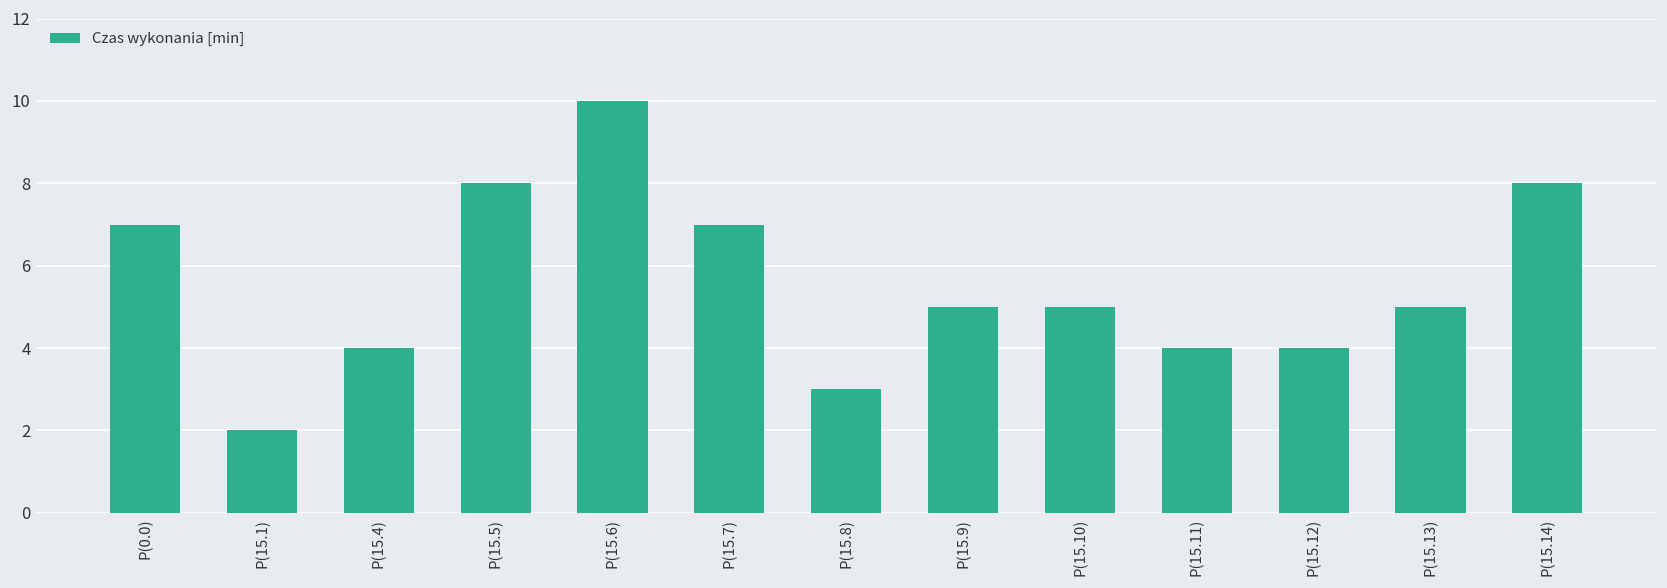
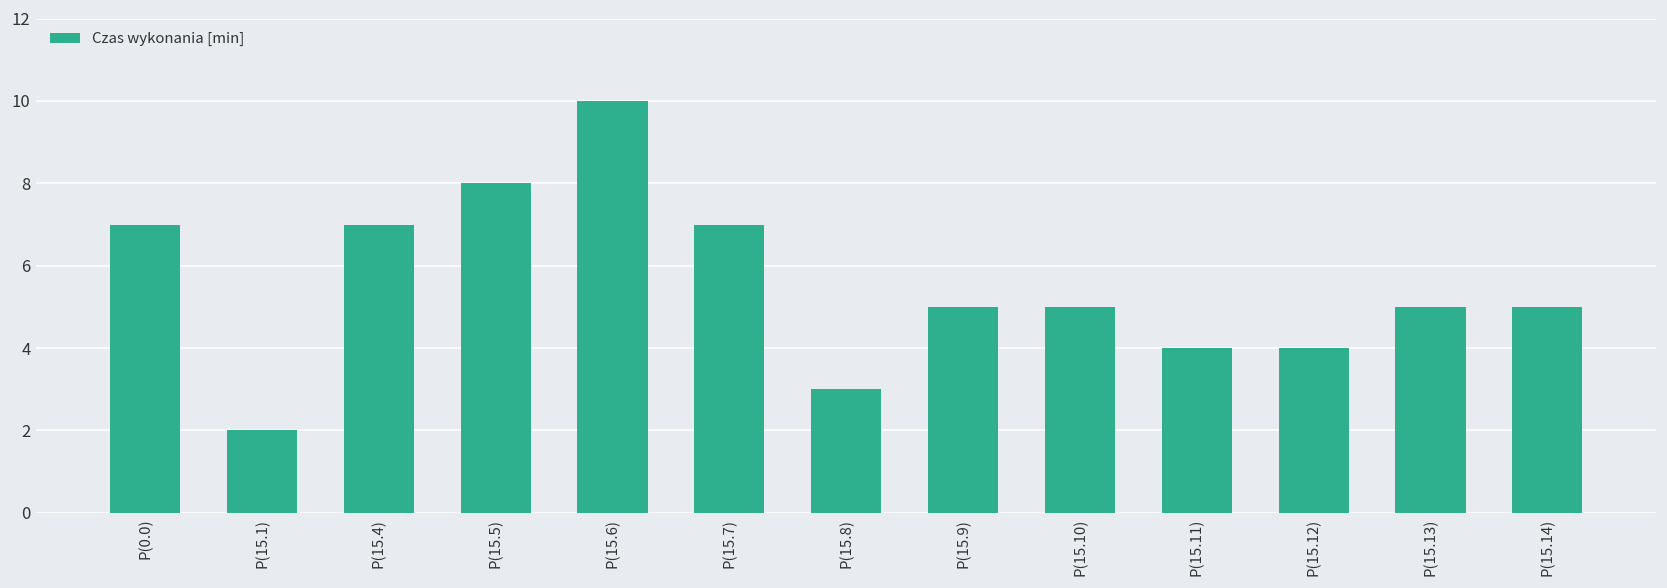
P(15.4): 4 -> 7
P(15.14): 8 -> 5
